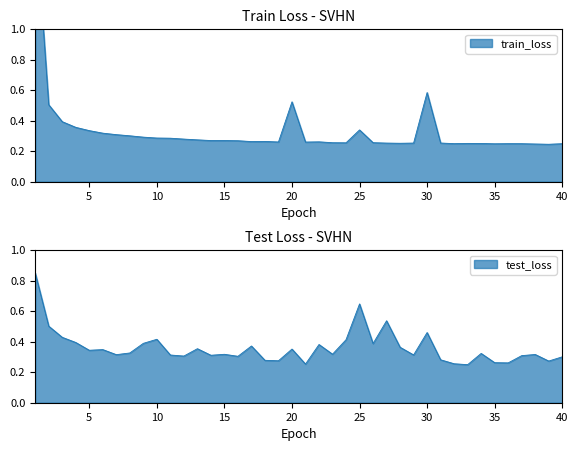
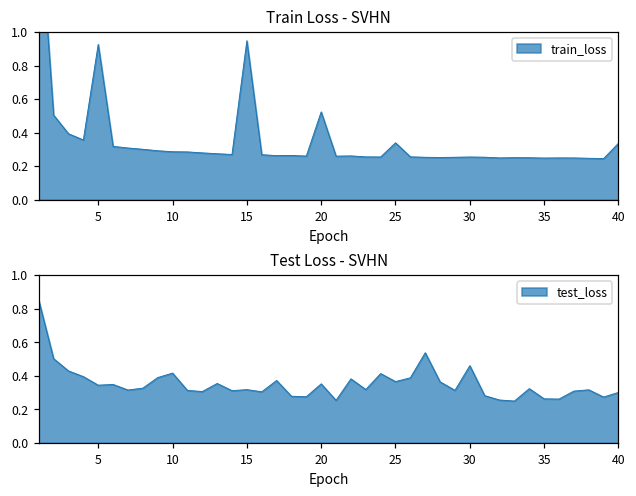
Train Loss - SVHN, 5: 0.33 -> 0.93
Train Loss - SVHN, 15: 0.27 -> 0.95
Train Loss - SVHN, 30: 0.58 -> 0.25
Train Loss - SVHN, 40: 0.25 -> 0.34
Test Loss - SVHN, 25: 0.65 -> 0.37
